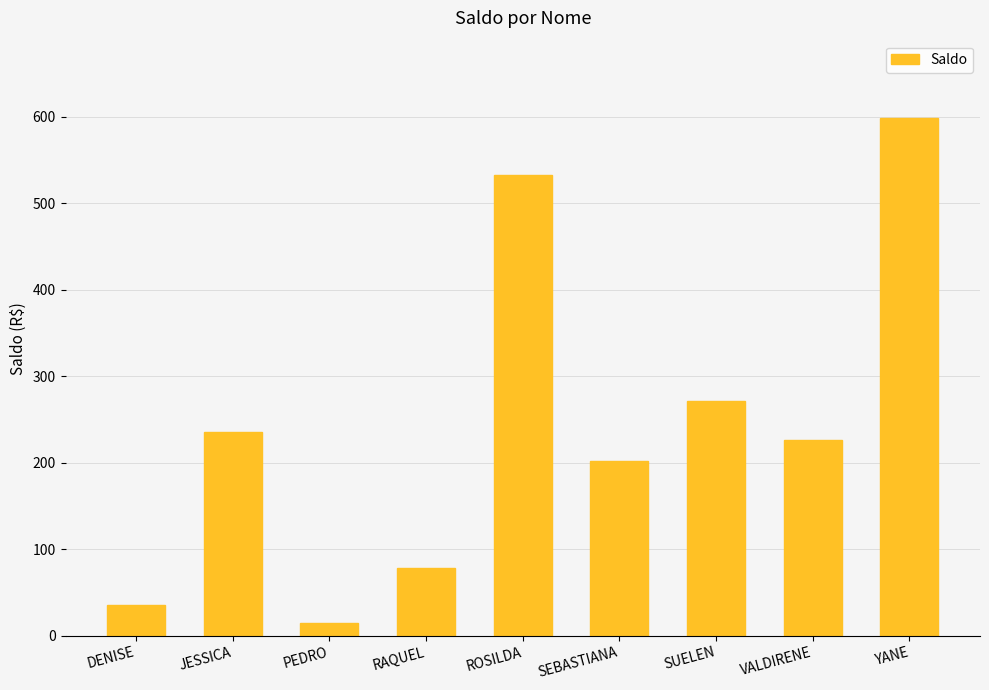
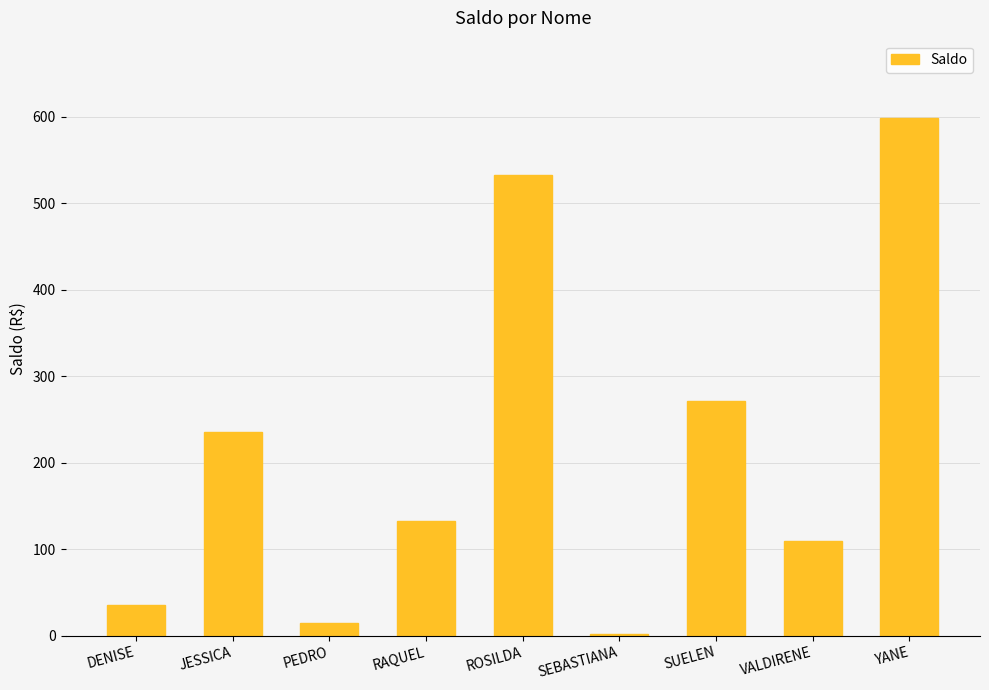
RAQUEL: 80 -> 130
SEBASTIANA: 200 -> 0
VALDIRENE: 230 -> 110
